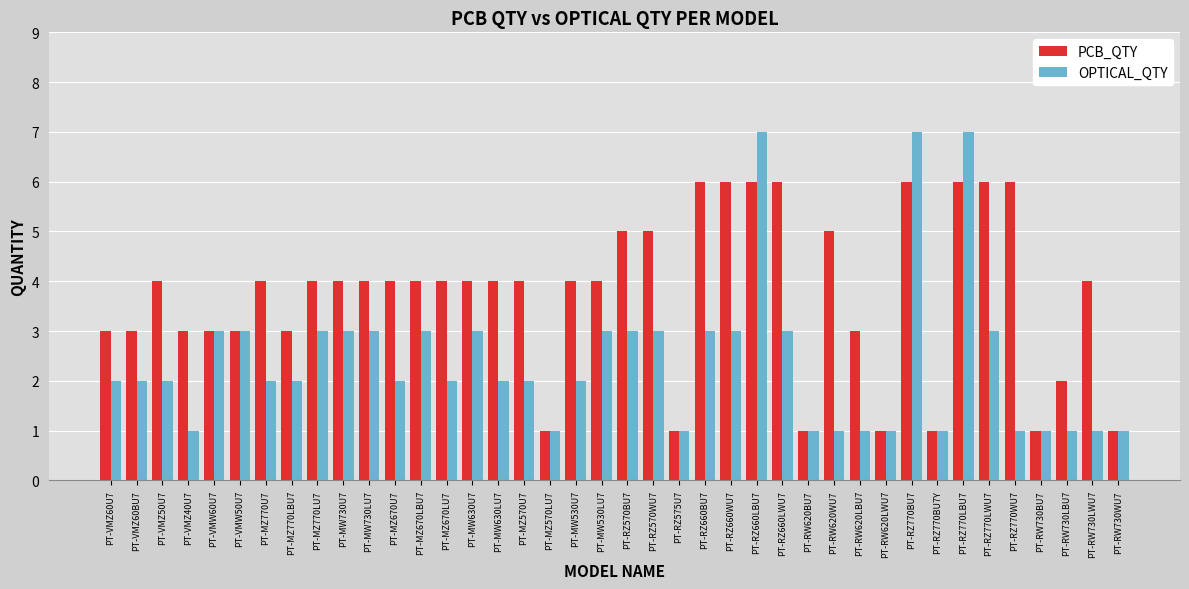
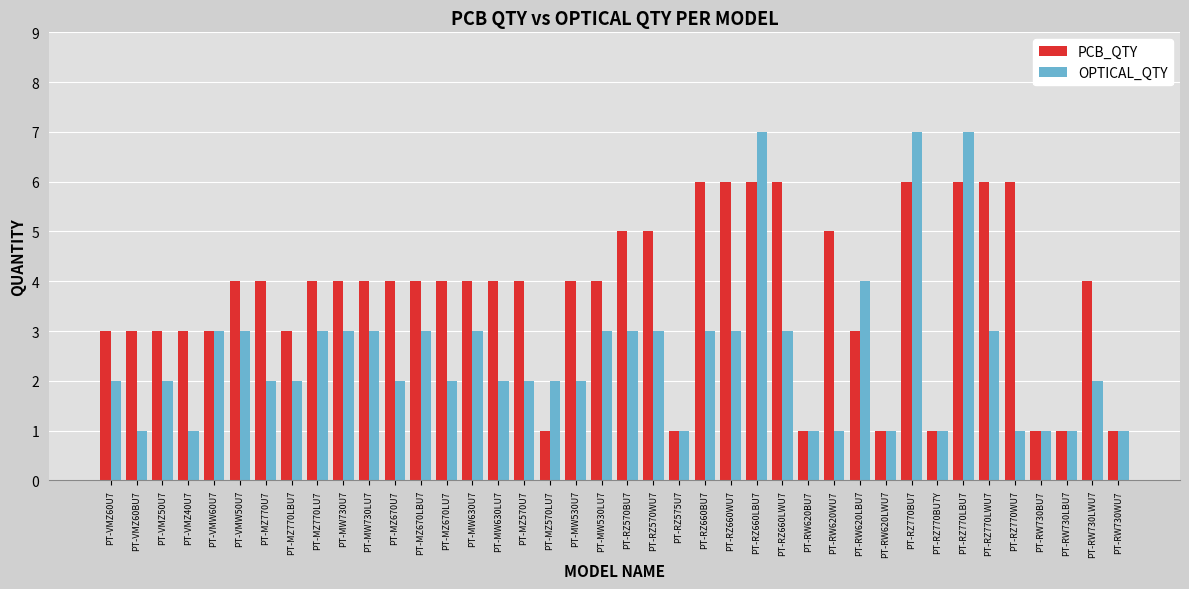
OPTICAL_QTY, PT-VMZ60BU7: 2 -> 1
PCB_QTY, PT-VMZ50U7: 4 -> 3
PCB_QTY, PT-VMW50U7: 3 -> 4
OPTICAL_QTY, PT-MZ570LU7: 1 -> 2
OPTICAL_QTY, PT-RW620LBU7: 1 -> 4
PCB_QTY, PT-RW730LBU7: 2 -> 1
OPTICAL_QTY, PT-RW730LWU7: 1 -> 2
